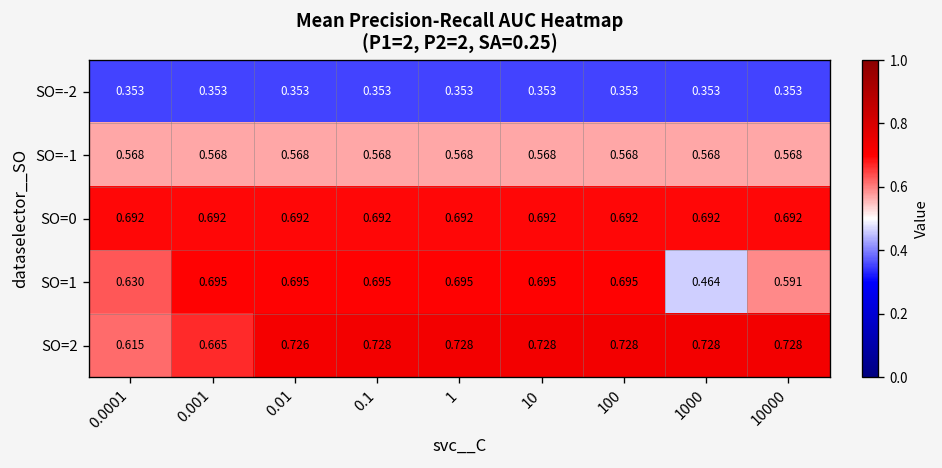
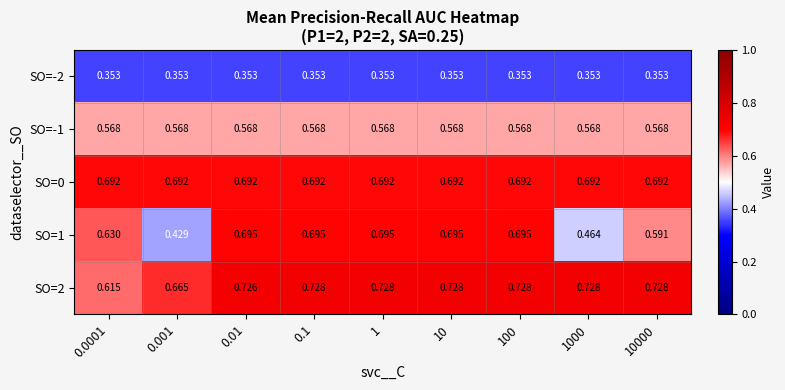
SO=1, 0.001: 0.695 -> 0.429
